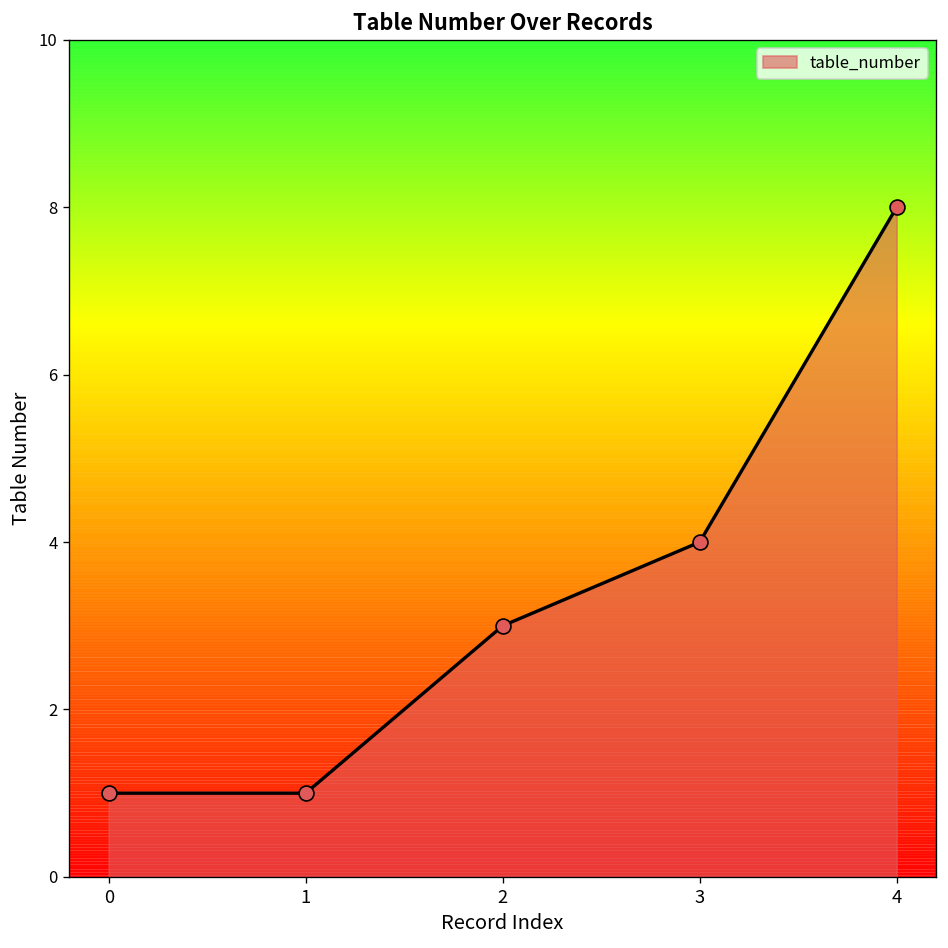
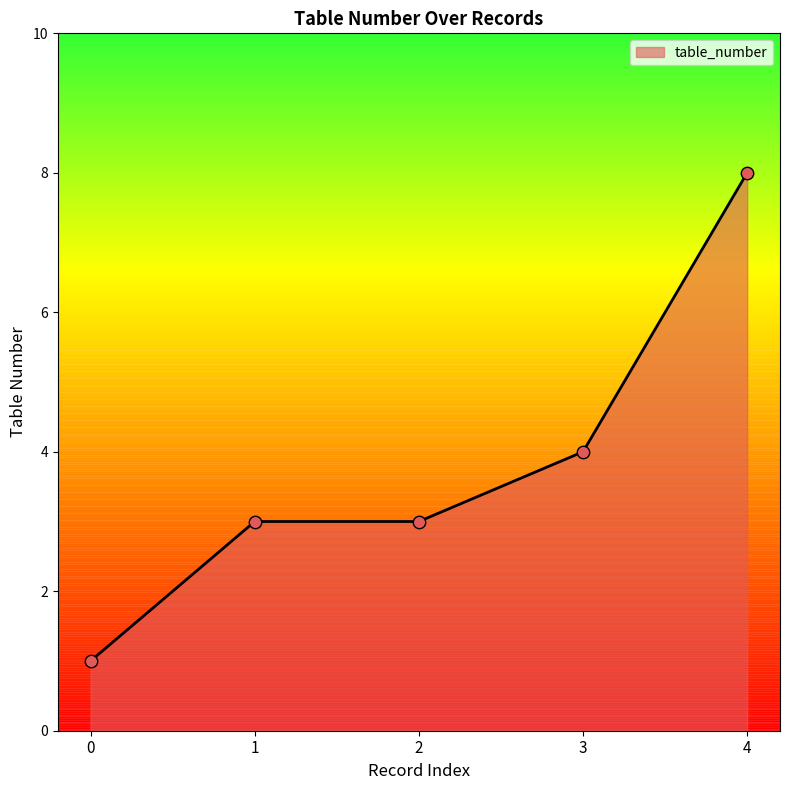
1: 1 -> 3
